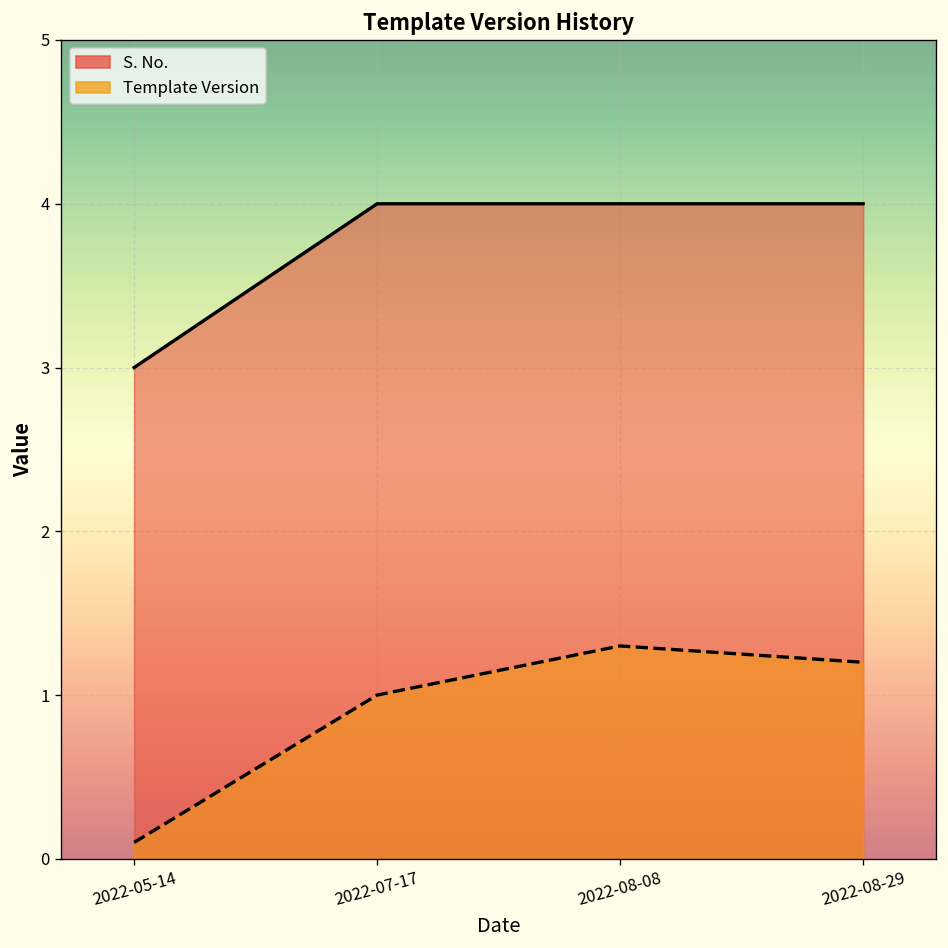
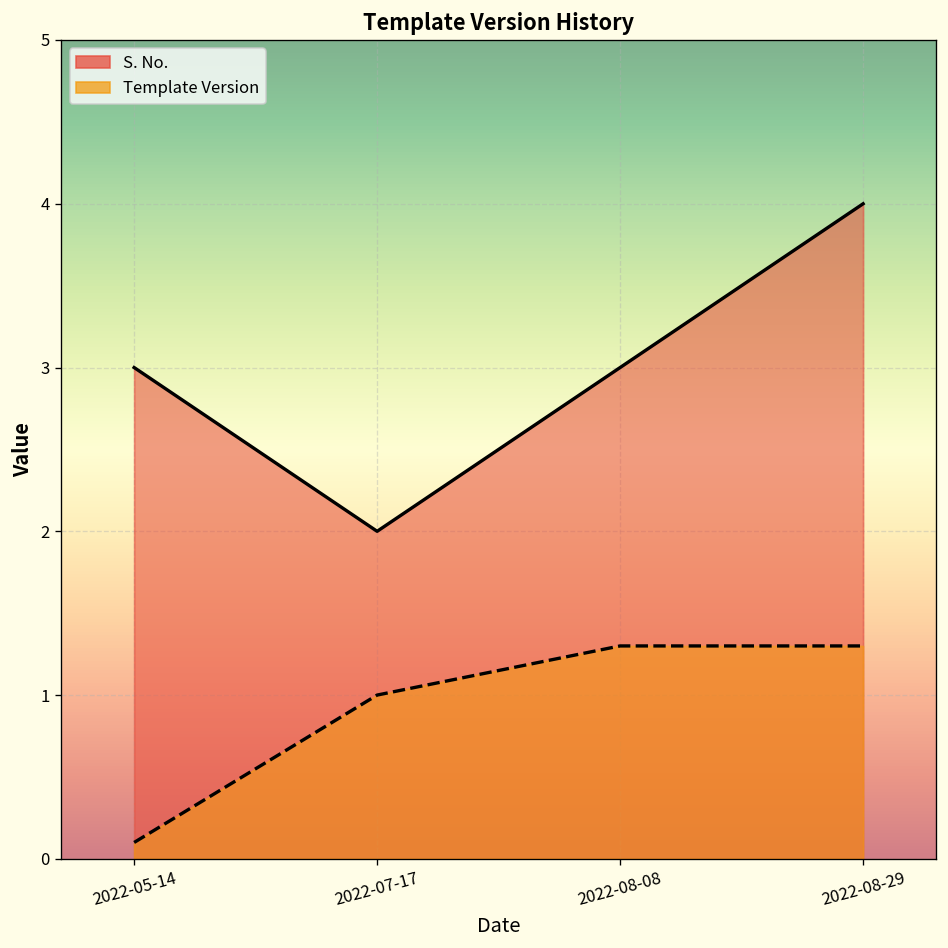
S. No., 2022-07-17: 4 -> 2
S. No., 2022-08-08: 4 -> 3
Template Version, 2022-08-29: 1.2 -> 1.3
